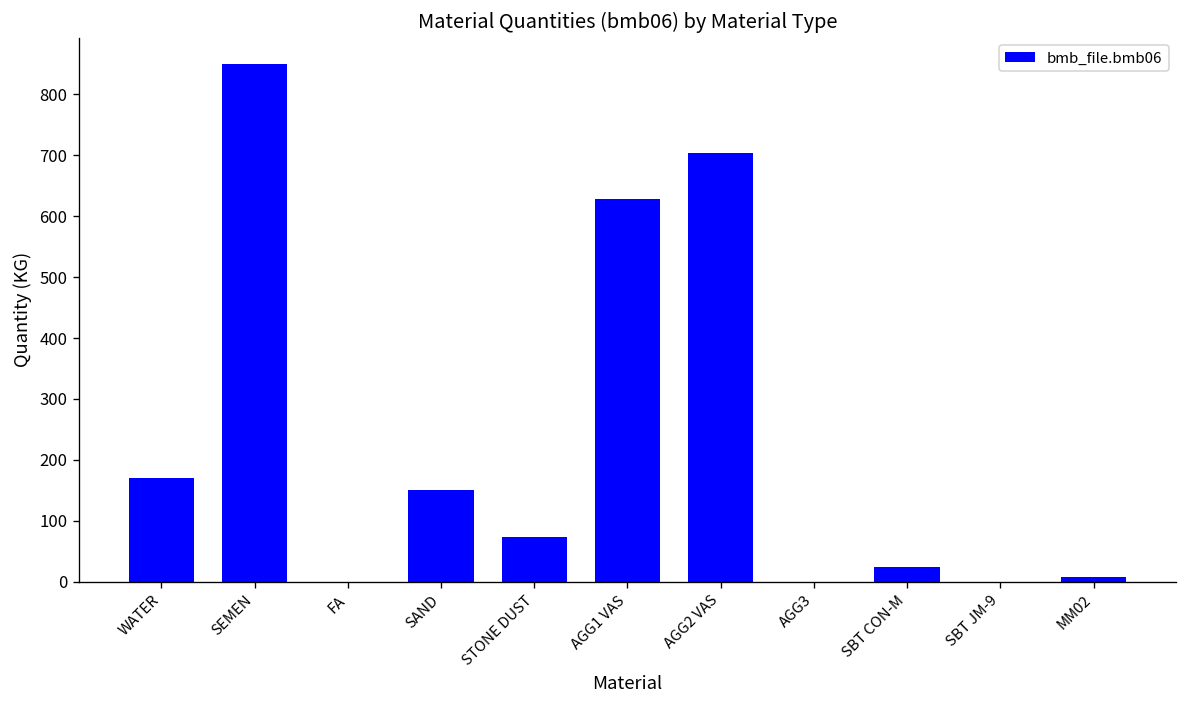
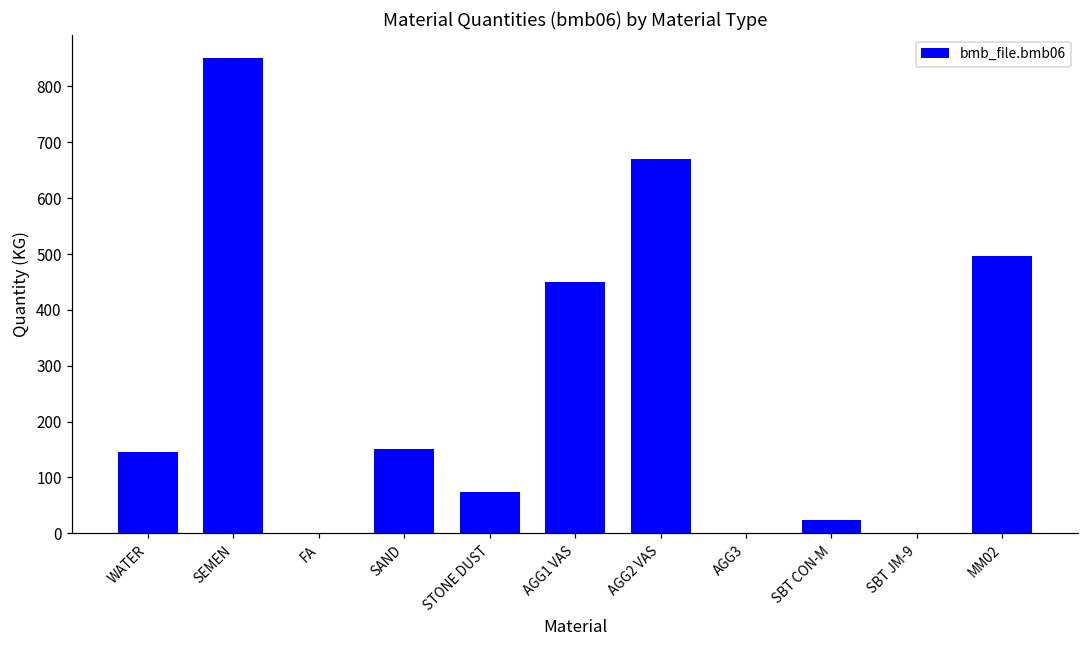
WATER: 170 -> 150
AGG1 VAS: 630 -> 450
AGG2 VAS: 700 -> 670
MM02: 10 -> 500
